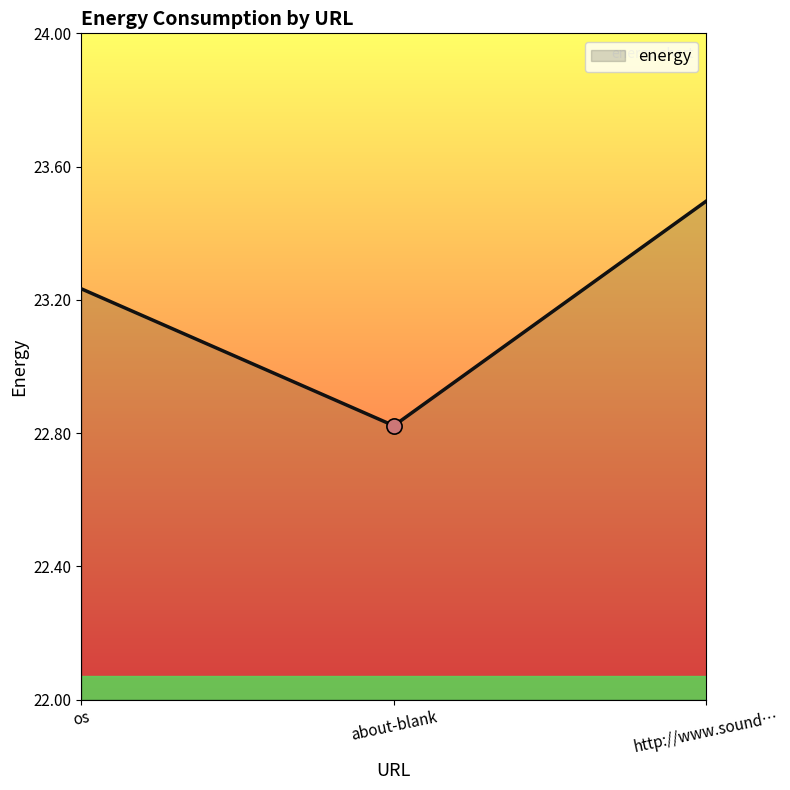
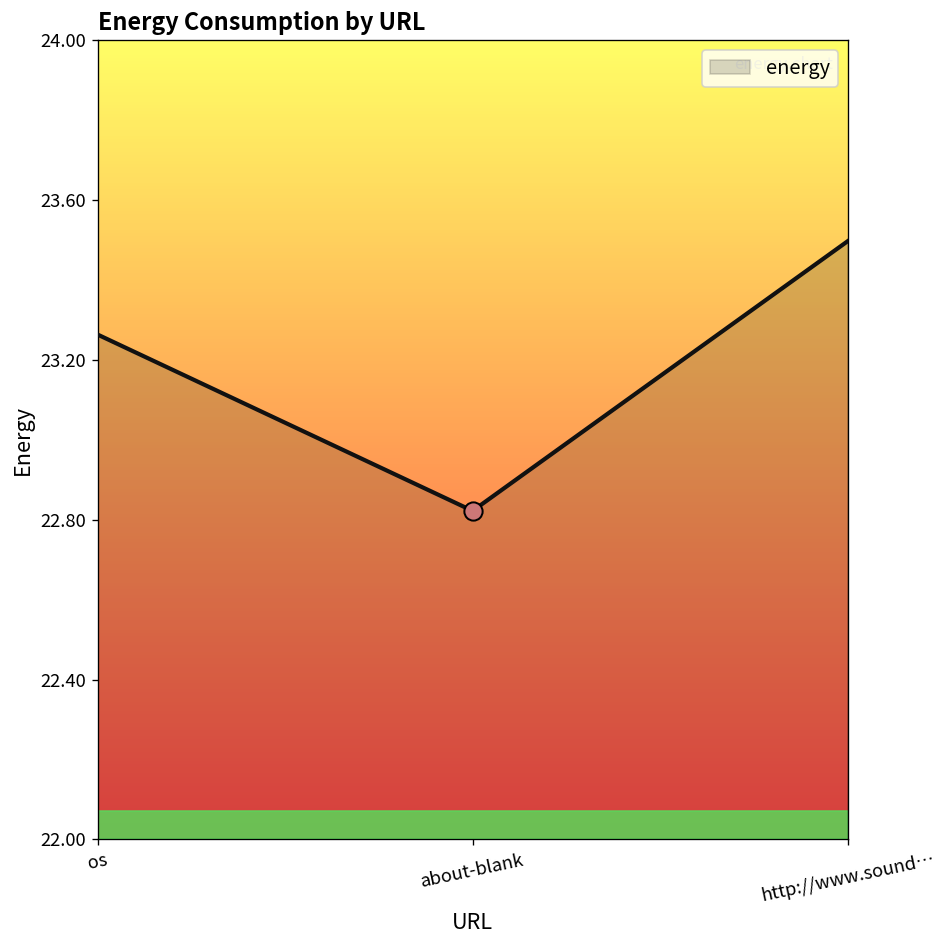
energy, os: 23.23 -> 23.26
